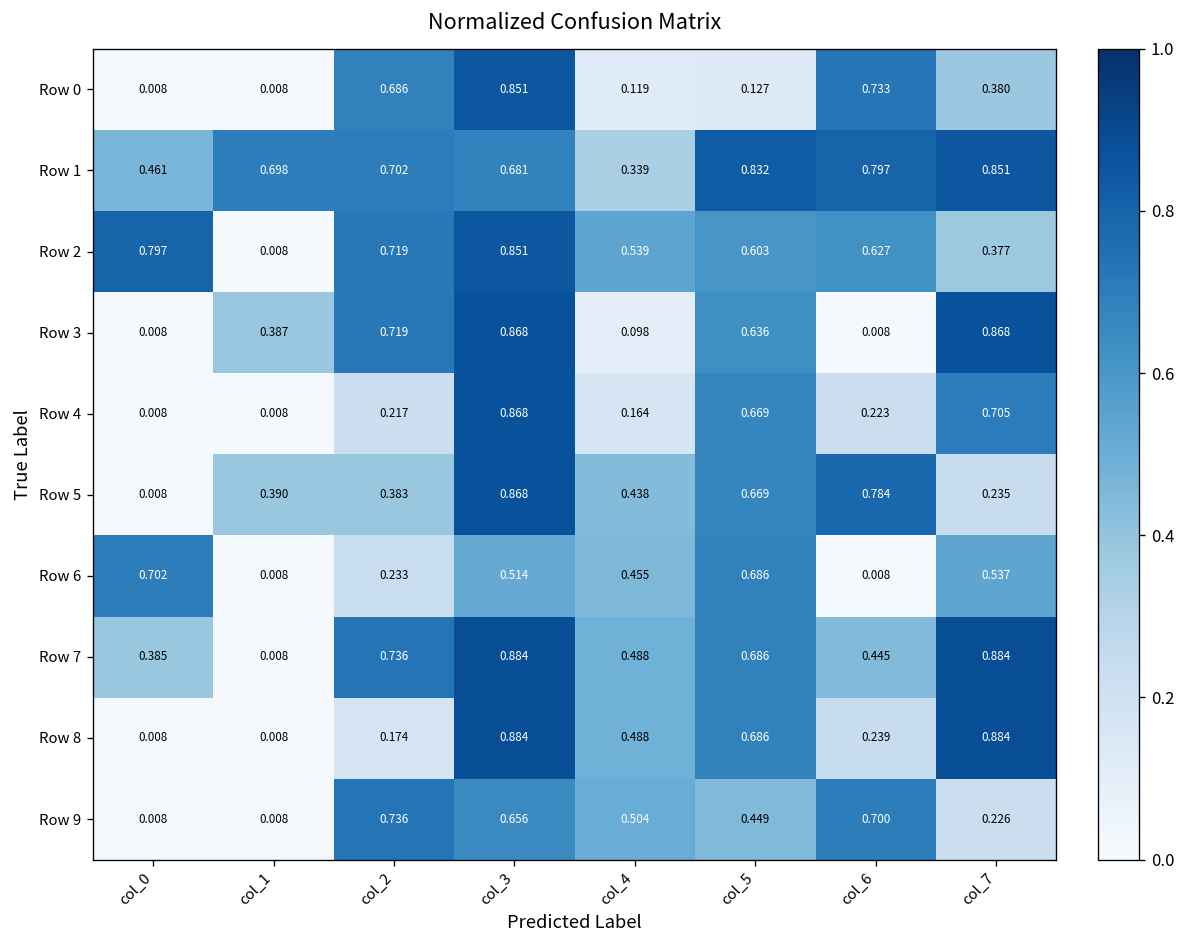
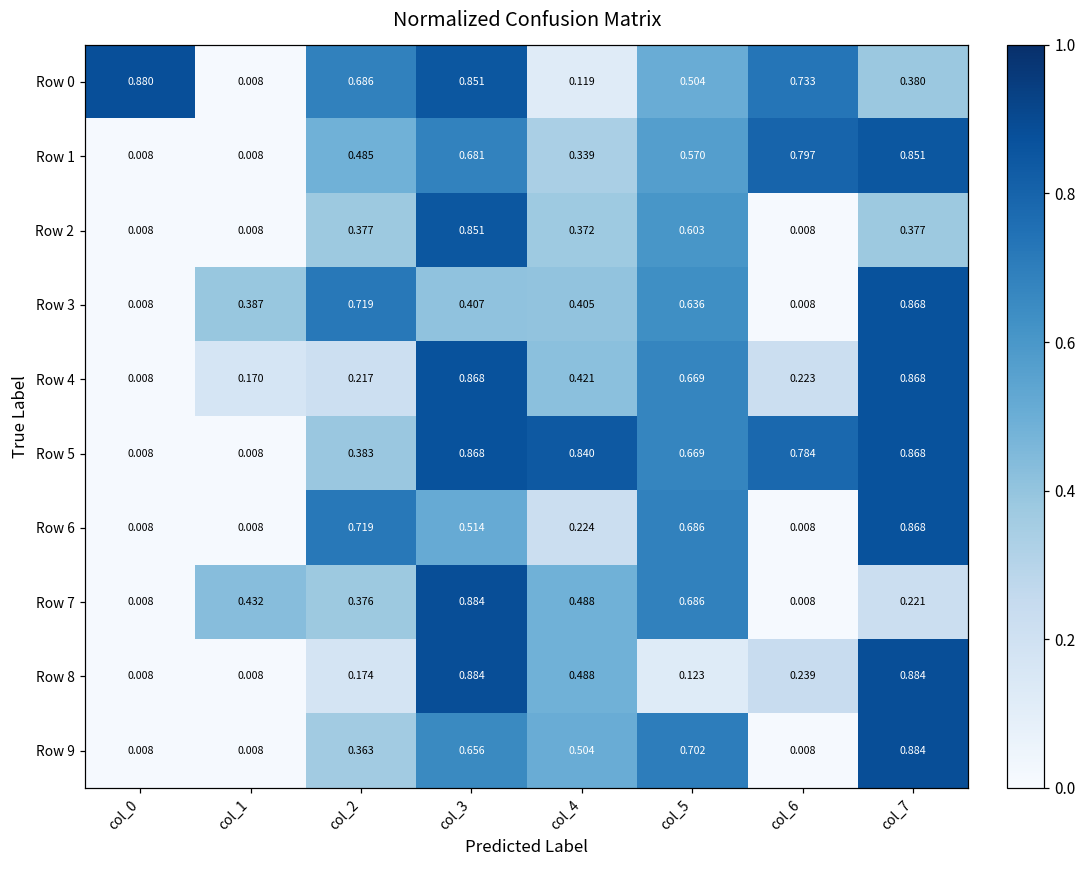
Row 0, col_0: 0.008 -> 0.880
Row 0, col_5: 0.127 -> 0.504
Row 1, col_0: 0.461 -> 0.008
Row 1, col_1: 0.698 -> 0.008
Row 1, col_2: 0.702 -> 0.485
Row 1, col_5: 0.832 -> 0.570
Row 2, col_0: 0.797 -> 0.008
Row 2, col_2: 0.719 -> 0.377
Row 2, col_4: 0.539 -> 0.372
Row 2, col_6: 0.627 -> 0.008
Row 3, col_3: 0.868 -> 0.407
Row 3, col_4: 0.098 -> 0.405
Row 4, col_1: 0.008 -> 0.170
Row 4, col_4: 0.164 -> 0.421
Row 4, col_7: 0.705 -> 0.868
Row 5, col_1: 0.390 -> 0.008
Row 5, col_4: 0.438 -> 0.840
Row 5, col_7: 0.235 -> 0.868
Row 6, col_0: 0.702 -> 0.008
Row 6, col_2: 0.233 -> 0.719
Row 6, col_4: 0.455 -> 0.224
Row 6, col_7: 0.537 -> 0.868
Row 7, col_0: 0.385 -> 0.008
Row 7, col_1: 0.008 -> 0.432
Row 7, col_2: 0.736 -> 0.376
Row 7, col_6: 0.445 -> 0.008
Row 7, col_7: 0.884 -> 0.221
Row 8, col_5: 0.686 -> 0.123
Row 9, col_2: 0.736 -> 0.363
Row 9, col_5: 0.449 -> 0.702
Row 9, col_6: 0.700 -> 0.008
Row 9, col_7: 0.226 -> 0.884
